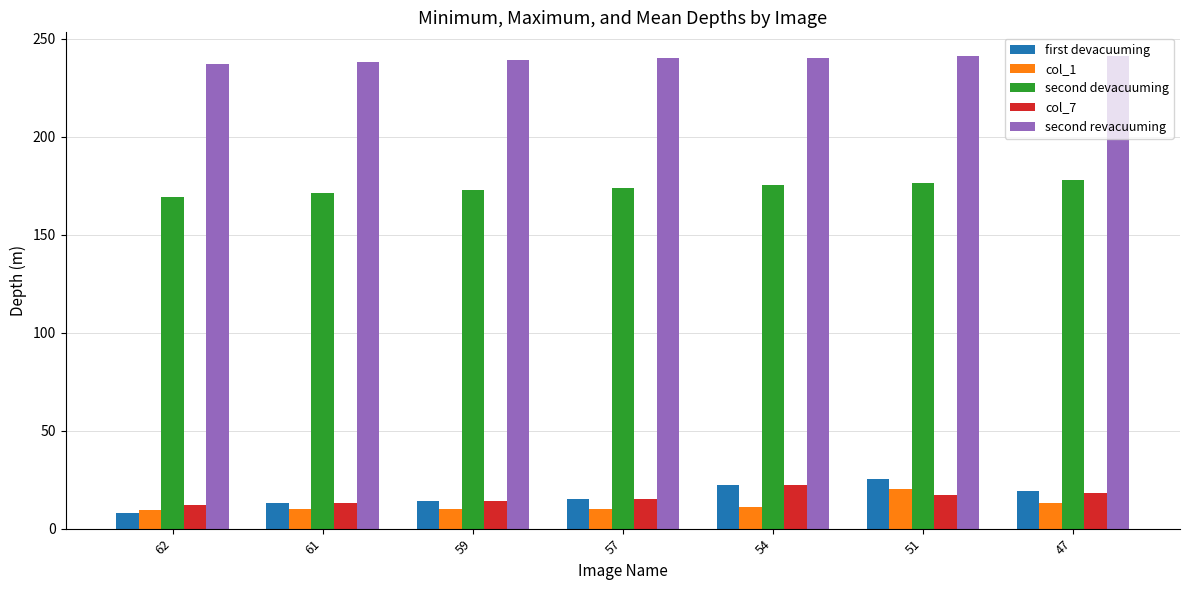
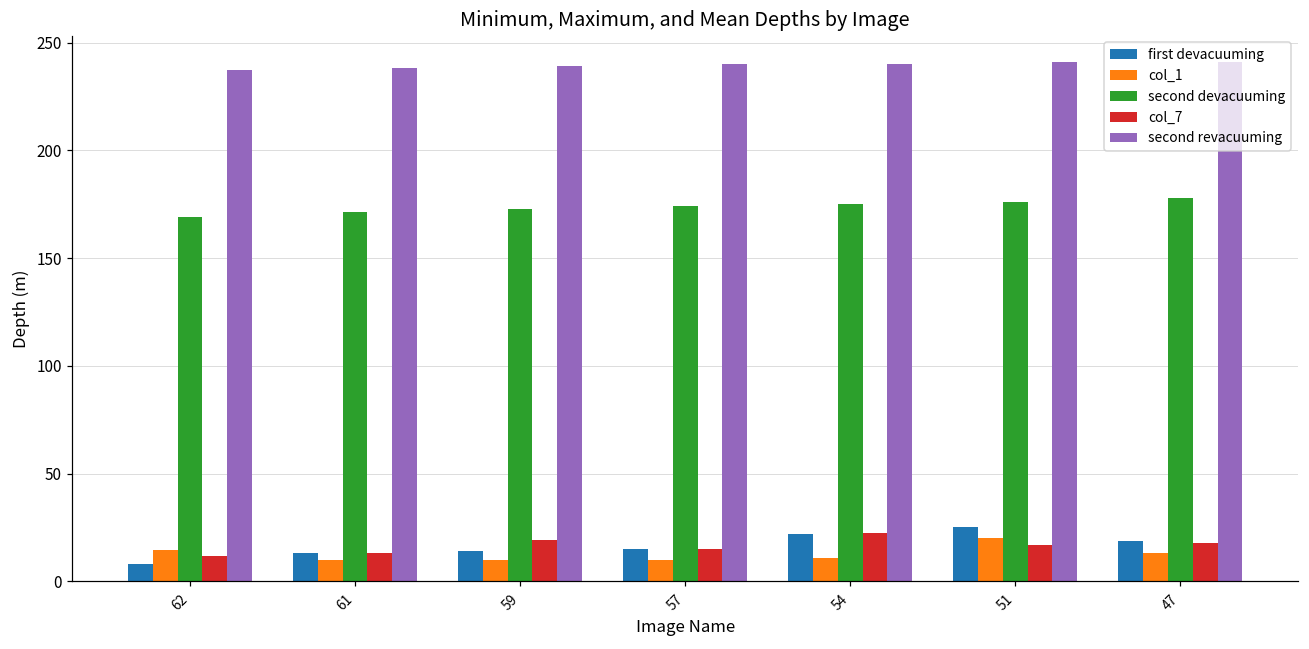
col_1, 62: 10 -> 14
col_7, 59: 14 -> 19
